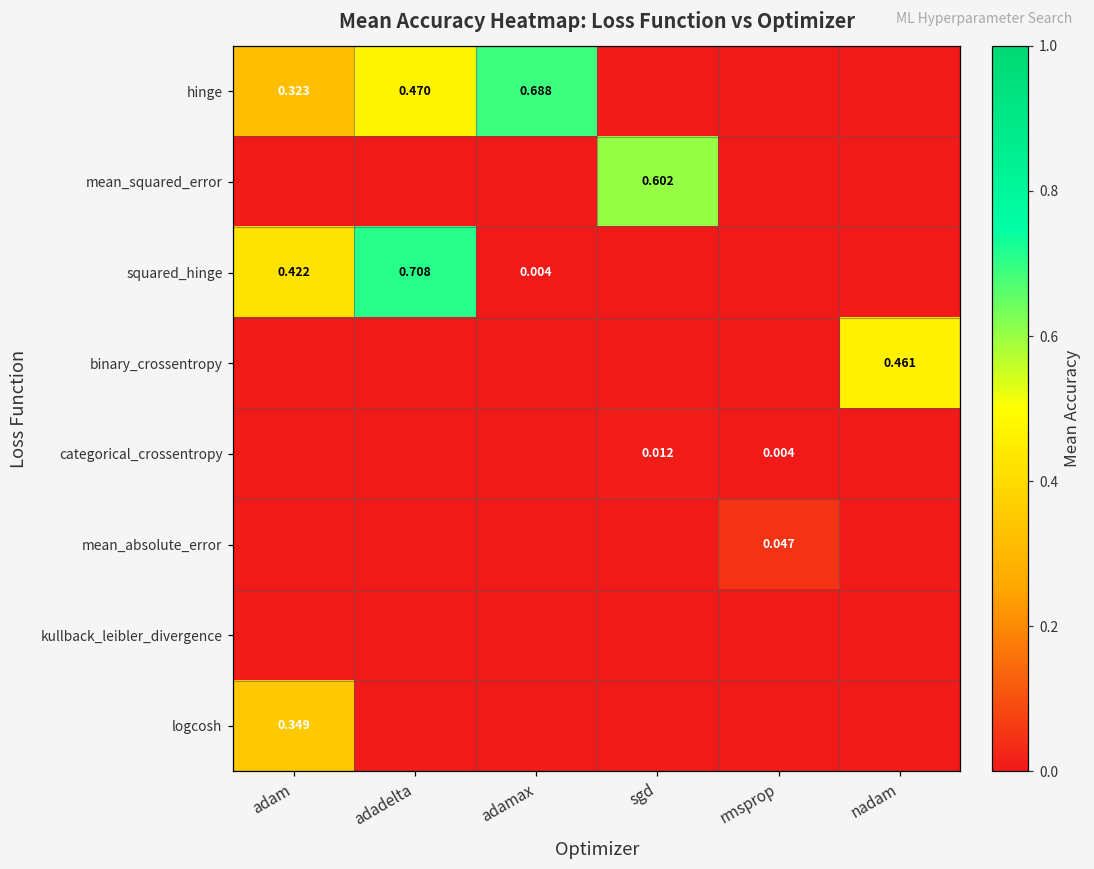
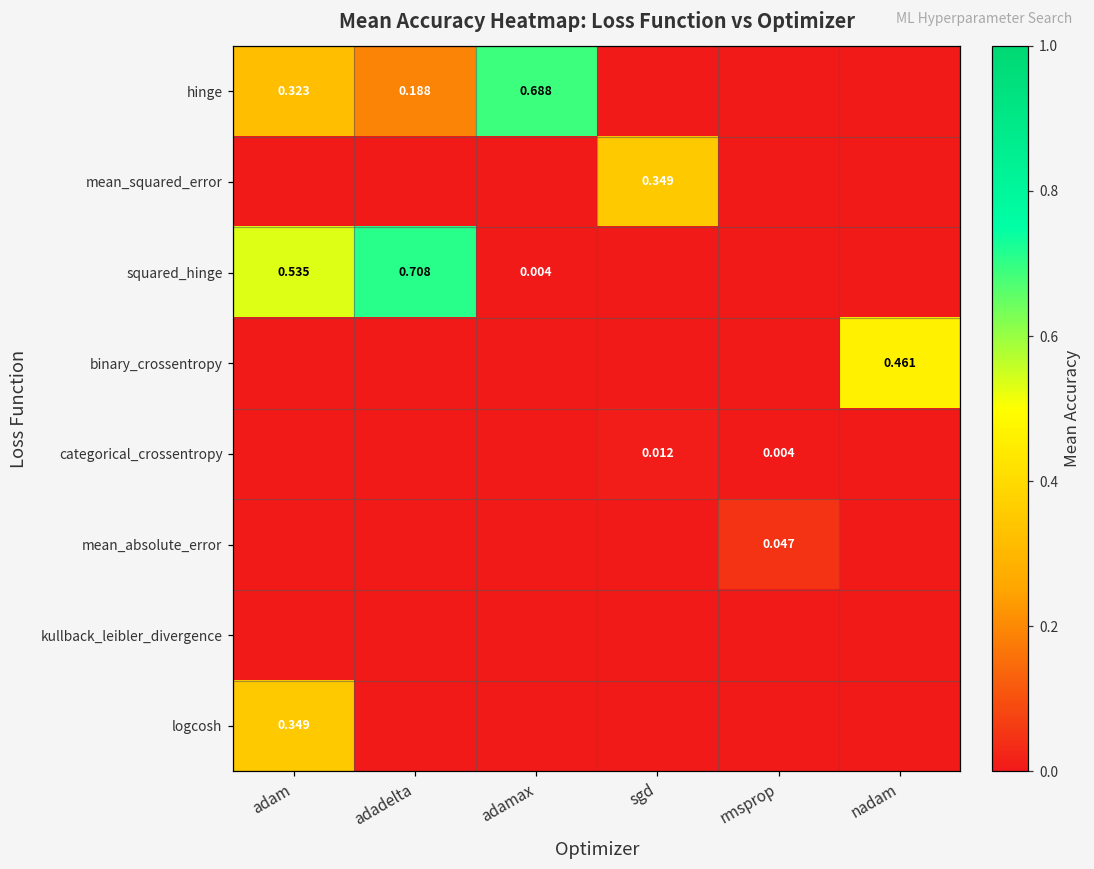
hinge, adadelta: 0.470 -> 0.188
mean_squared_error, sgd: 0.602 -> 0.349
squared_hinge, adam: 0.422 -> 0.535
